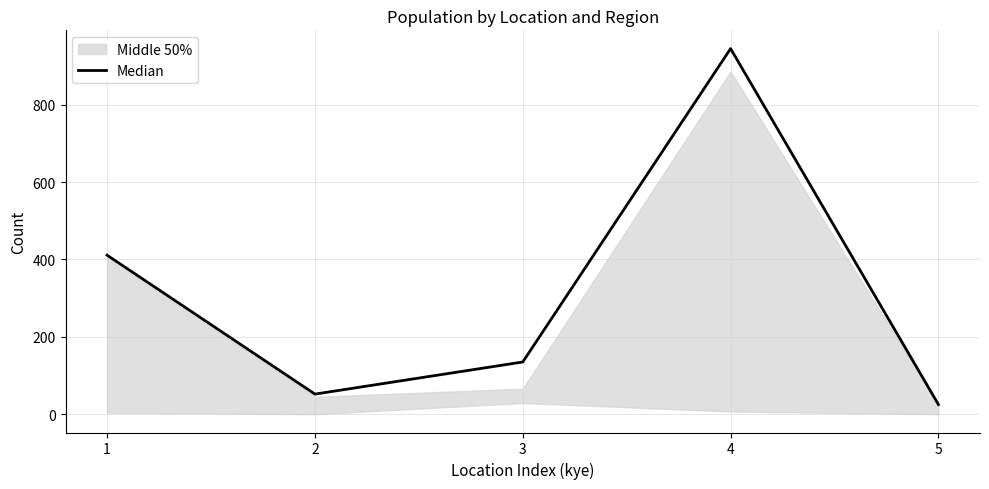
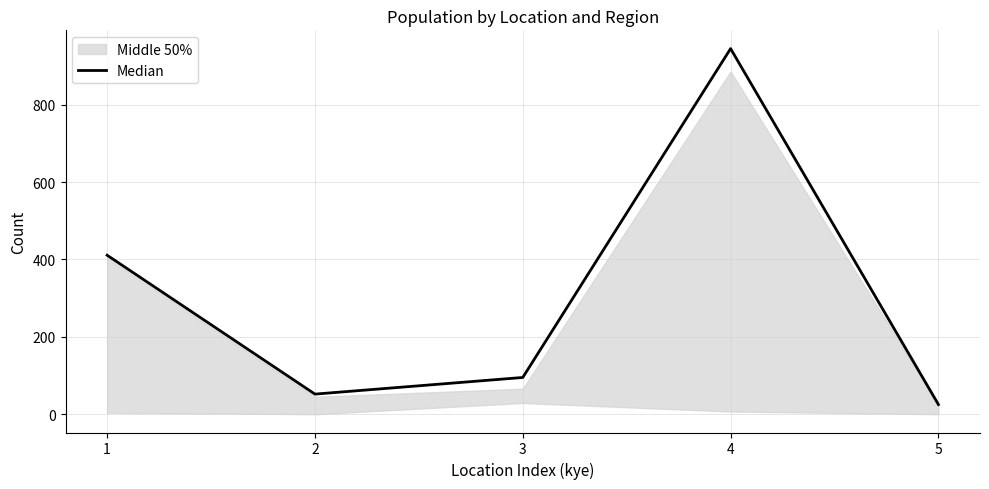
Median, 3: 140 -> 100
